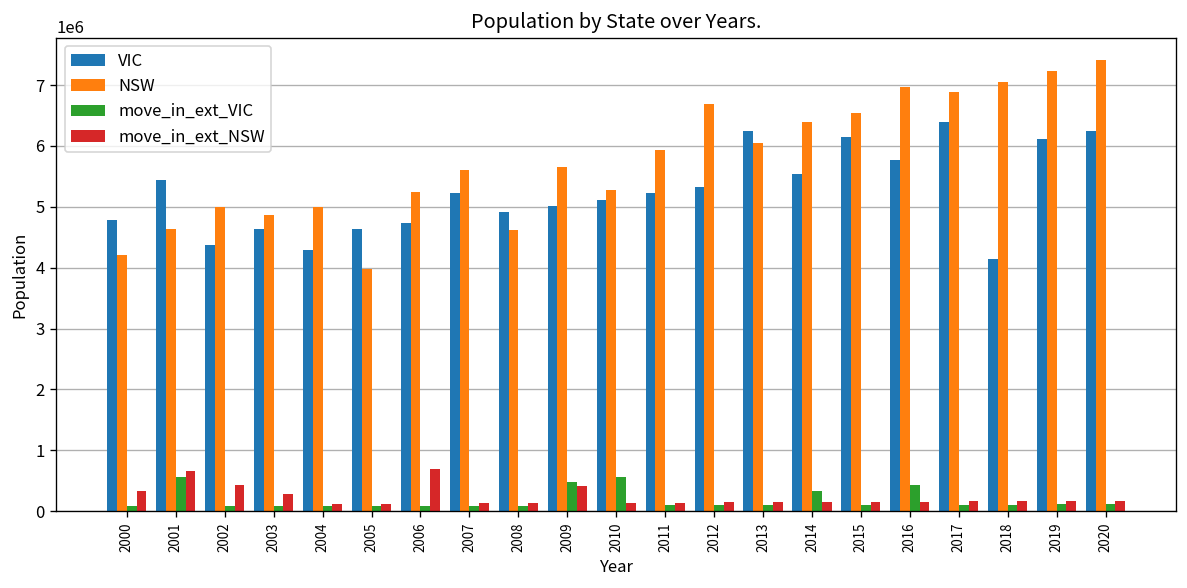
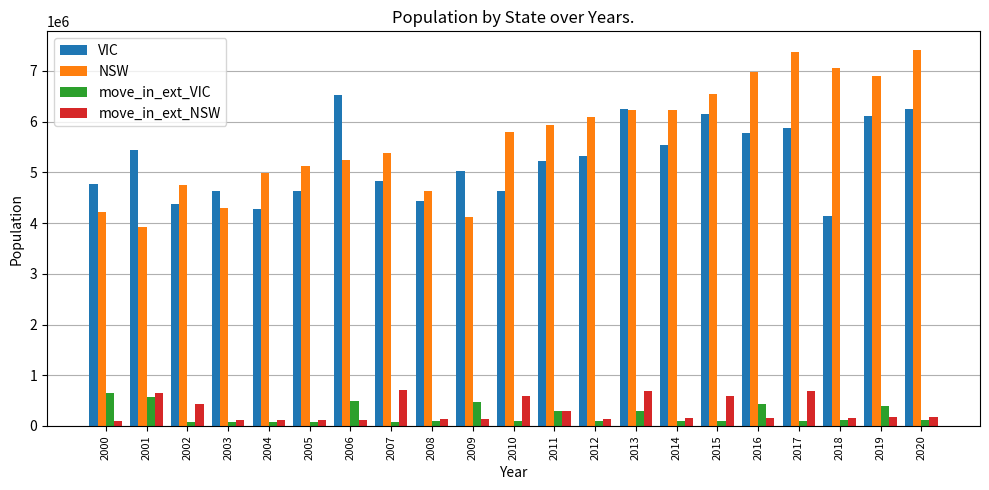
move_in_ext_VIC, 2000: 100000 -> 600000
move_in_ext_NSW, 2000: 300000 -> 100000
NSW, 2001: 4600000 -> 3900000
NSW, 2002: 5000000 -> 4800000
NSW, 2003: 4900000 -> 4300000
move_in_ext_NSW, 2003: 300000 -> 100000
NSW, 2005: 4000000 -> 5100000
VIC, 2006: 4700000 -> 6500000
move_in_ext_VIC, 2006: 100000 -> 500000
move_in_ext_NSW, 2006: 700000 -> 100000
VIC, 2007: 5200000 -> 4800000
NSW, 2007: 5600000 -> 5400000
move_in_ext_NSW, 2007: 100000 -> 700000
VIC, 2008: 4900000 -> 4400000
NSW, 2009: 5600000 -> 4100000
move_in_ext_NSW, 2009: 400000 -> 100000
VIC, 2010: 5100000 -> 4600000
NSW, 2010: 5300000 -> 5800000
move_in_ext_VIC, 2010: 600000 -> 100000
move_in_ext_NSW, 2010: 100000 -> 600000
move_in_ext_VIC, 2011: 100000 -> 300000
move_in_ext_NSW, 2011: 100000 -> 300000
NSW, 2012: 6700000 -> 6100000
NSW, 2013: 6100000 -> 6200000
move_in_ext_VIC, 2013: 100000 -> 300000
move_in_ext_NSW, 2013: 100000 -> 700000
NSW, 2014: 6400000 -> 6200000
move_in_ext_VIC, 2014: 300000 -> 100000
move_in_ext_NSW, 2015: 200000 -> 600000
VIC, 2017: 6400000 -> 5900000
NSW, 2017: 6900000 -> 7400000
move_in_ext_NSW, 2017: 200000 -> 700000
NSW, 2019: 7200000 -> 6900000
move_in_ext_VIC, 2019: 100000 -> 400000
